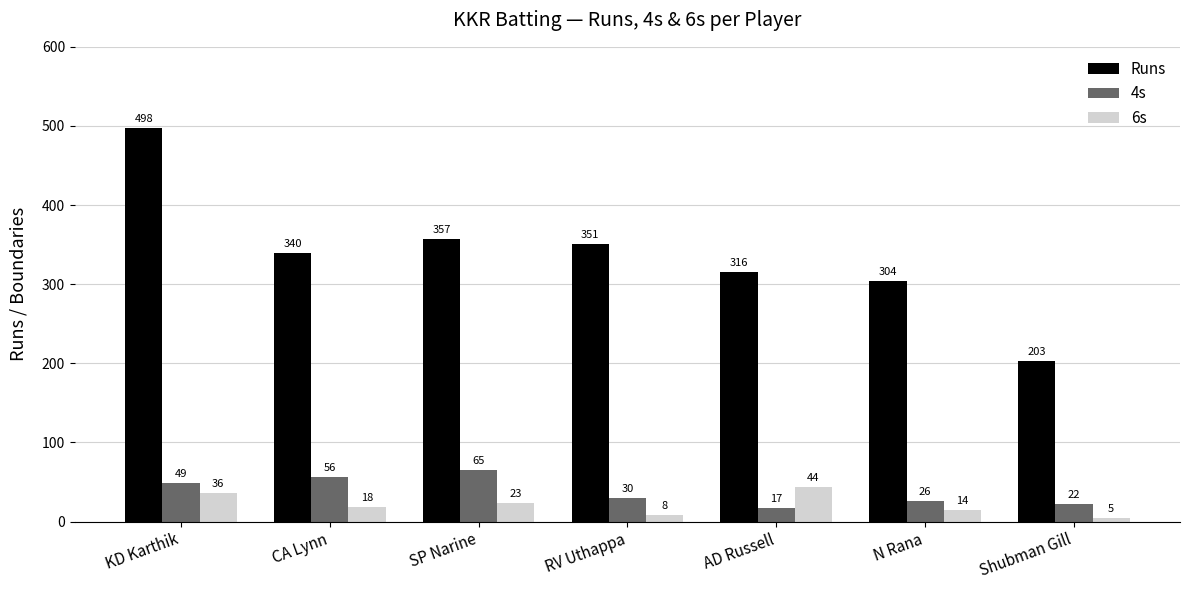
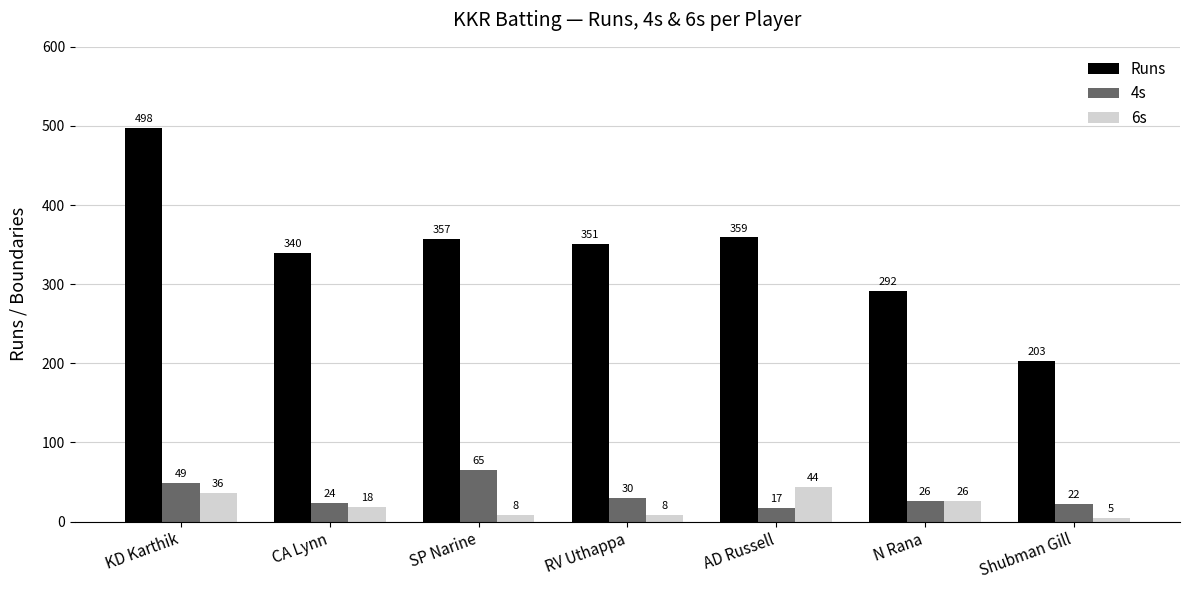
4s, CA Lynn: 56 -> 24
6s, SP Narine: 23 -> 8
Runs, AD Russell: 316 -> 359
Runs, N Rana: 304 -> 292
6s, N Rana: 14 -> 26
